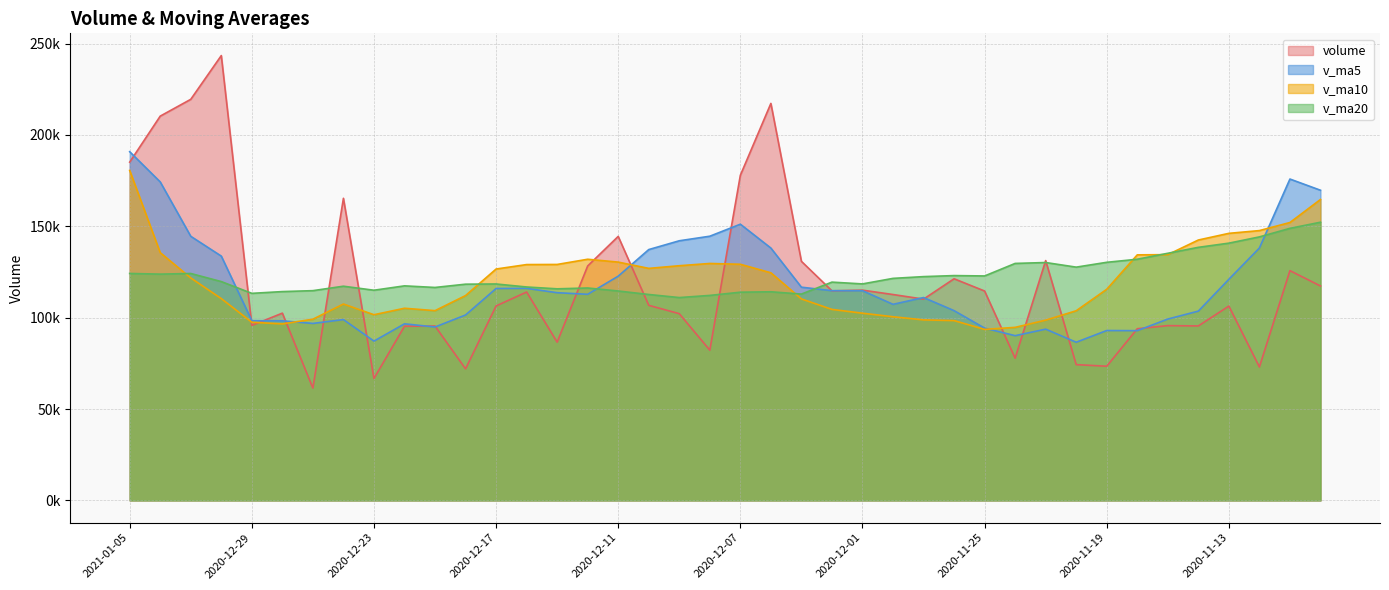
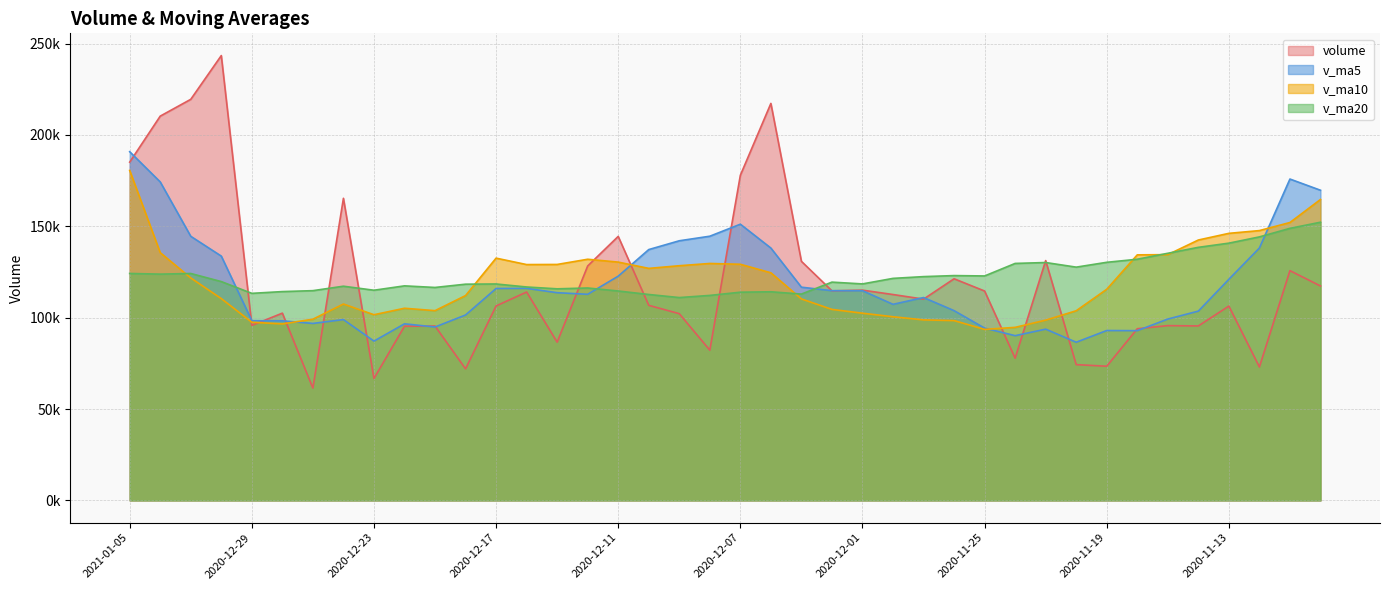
v_ma10, 2020-12-17: 127000 -> 133000
